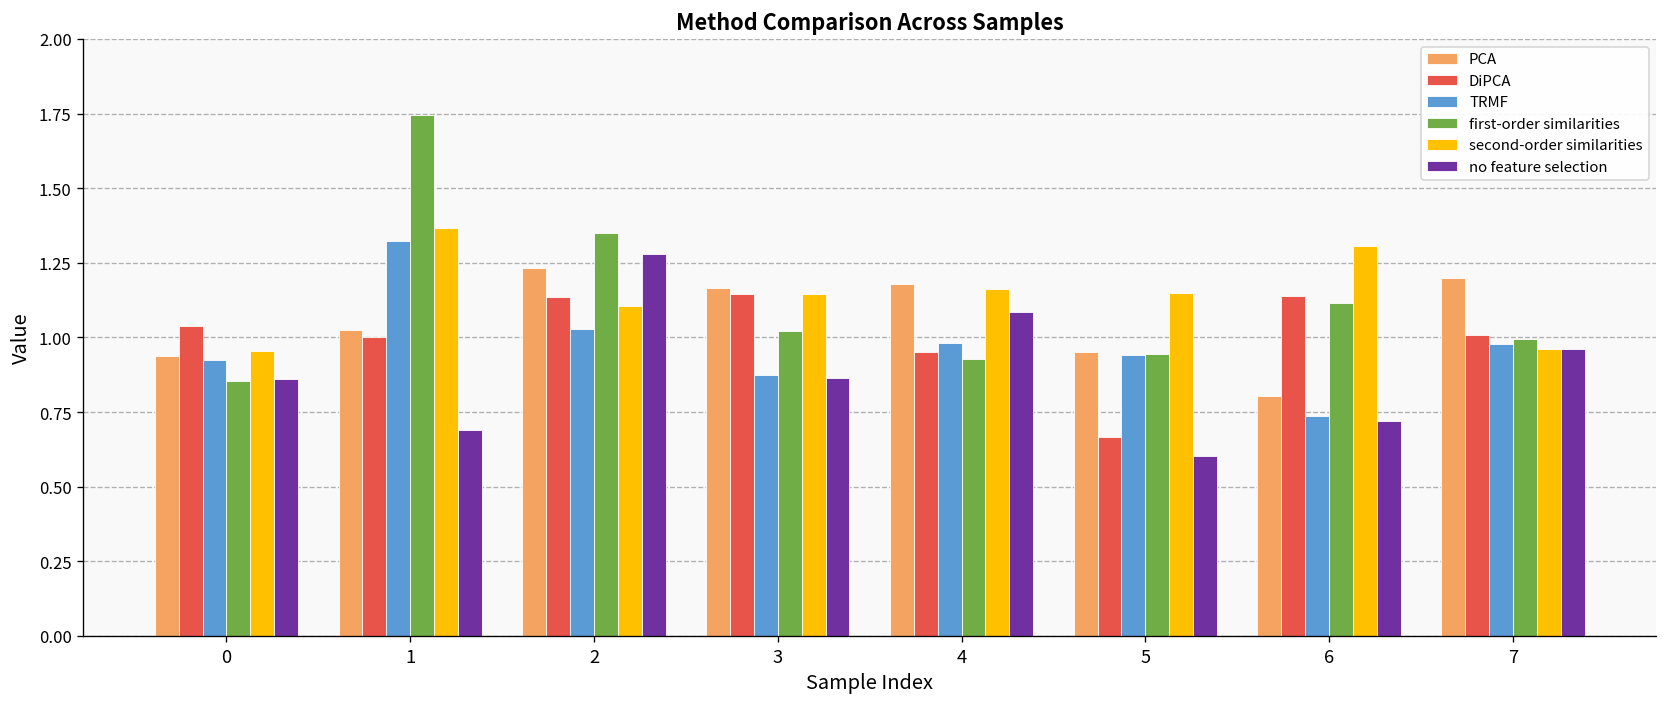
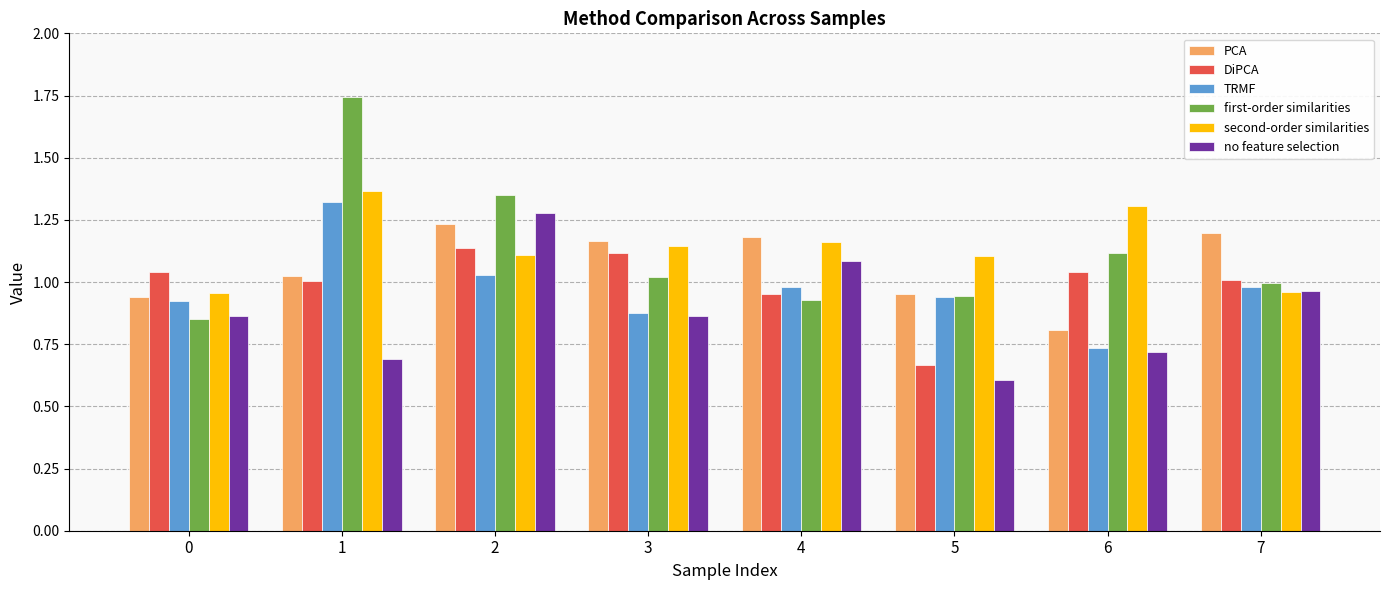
DiPCA, 3: 1.15 -> 1.11
second-order similarities, 5: 1.15 -> 1.10
DiPCA, 6: 1.14 -> 1.04
